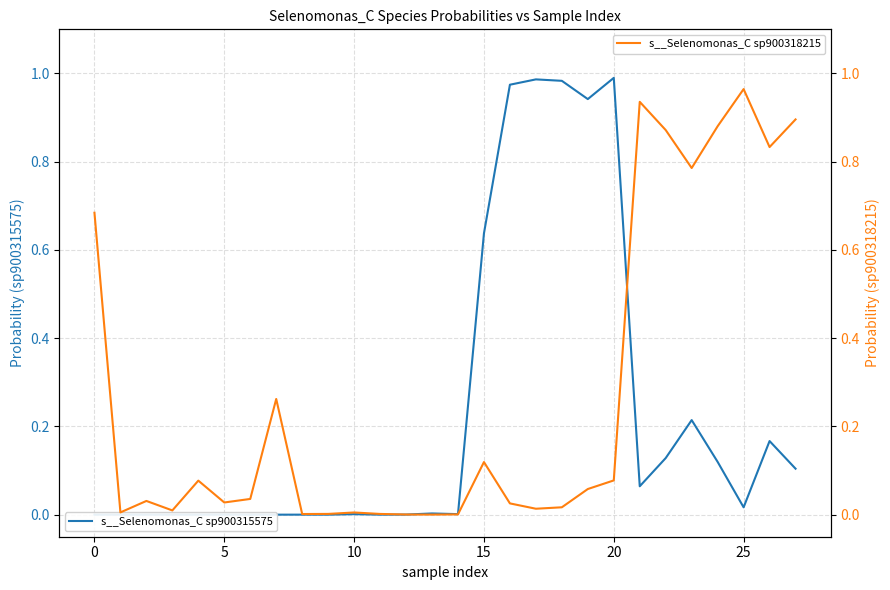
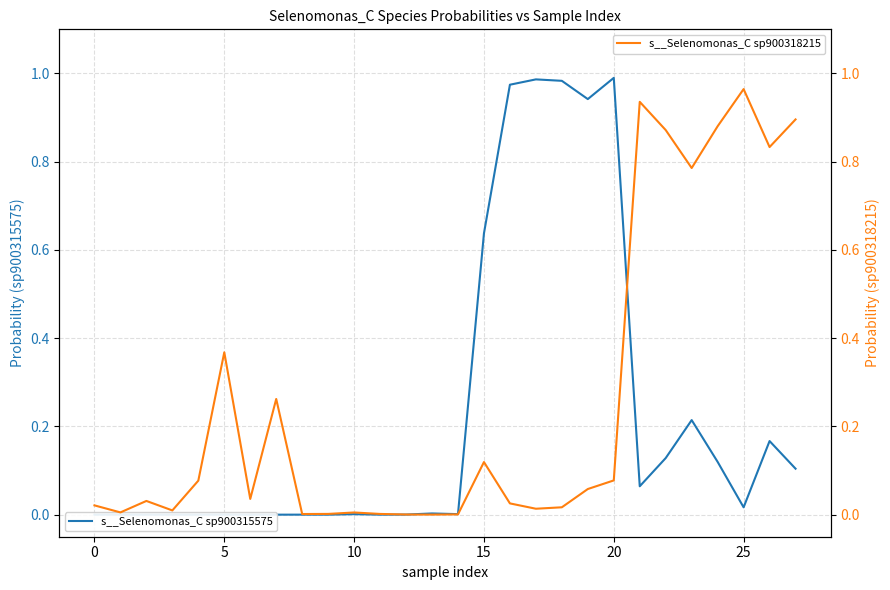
s__Selenomonas_C sp900318215, 0: 0.68 -> 0.02
s__Selenomonas_C sp900318215, 5: 0.03 -> 0.37
